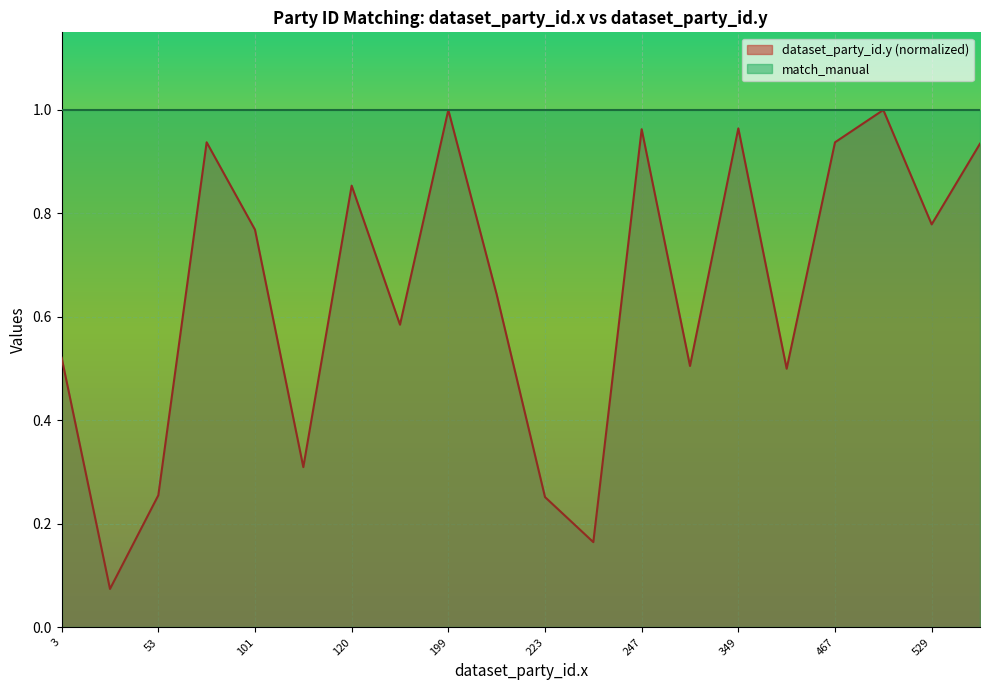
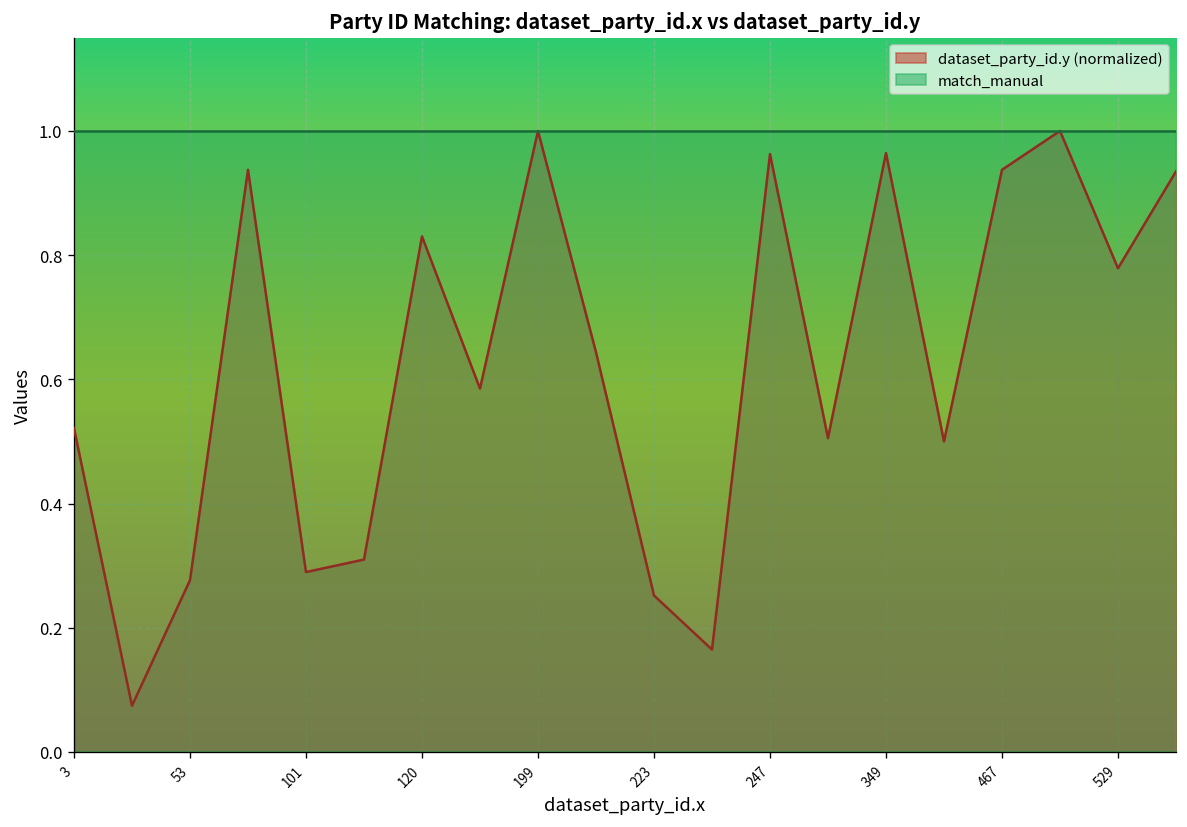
dataset_party_id.y (normalized), 53: 0.26 -> 0.28
dataset_party_id.y (normalized), 101: 0.77 -> 0.29
dataset_party_id.y (normalized), 120: 0.85 -> 0.83
